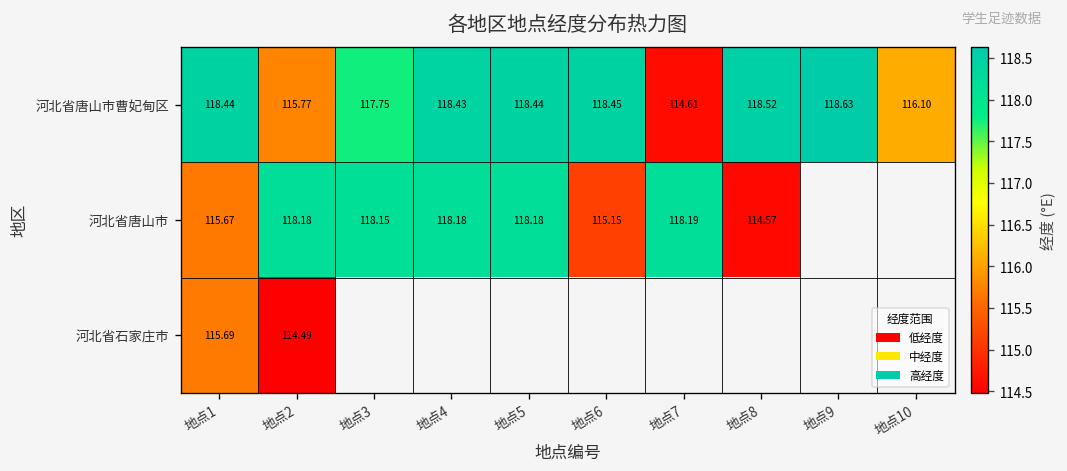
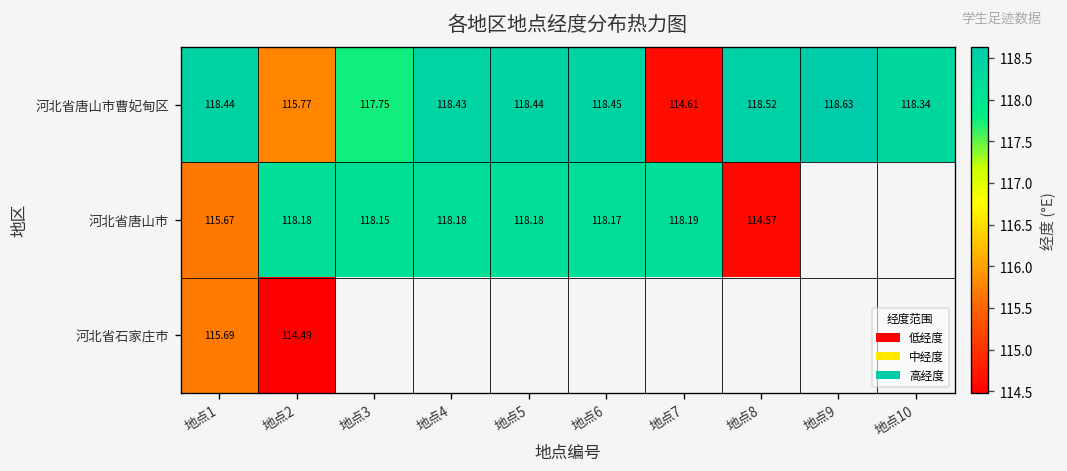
河北省唐山市曹妃甸区, 地点10: 116.10 -> 118.34
河北省唐山市, 地点6: 115.15 -> 118.17
